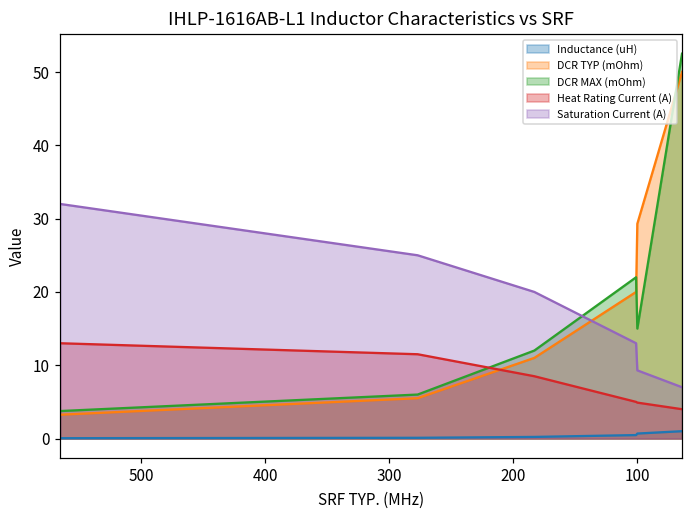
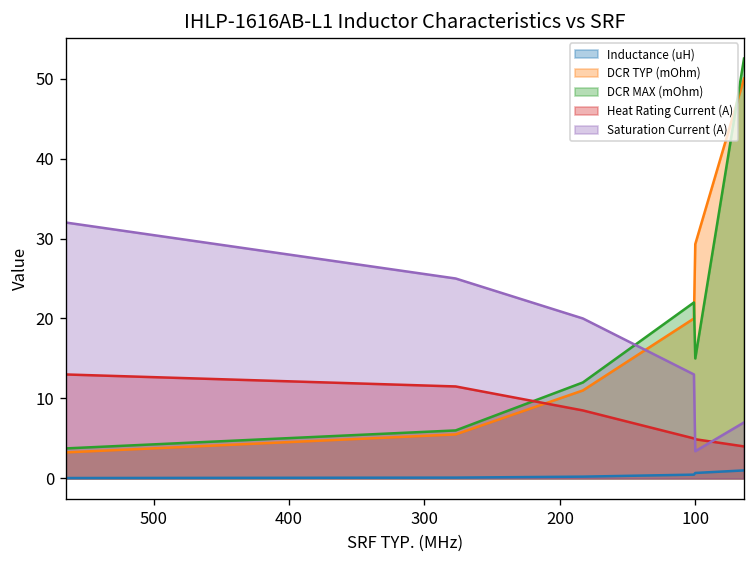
Saturation Current (A), 100: 9 -> 3
